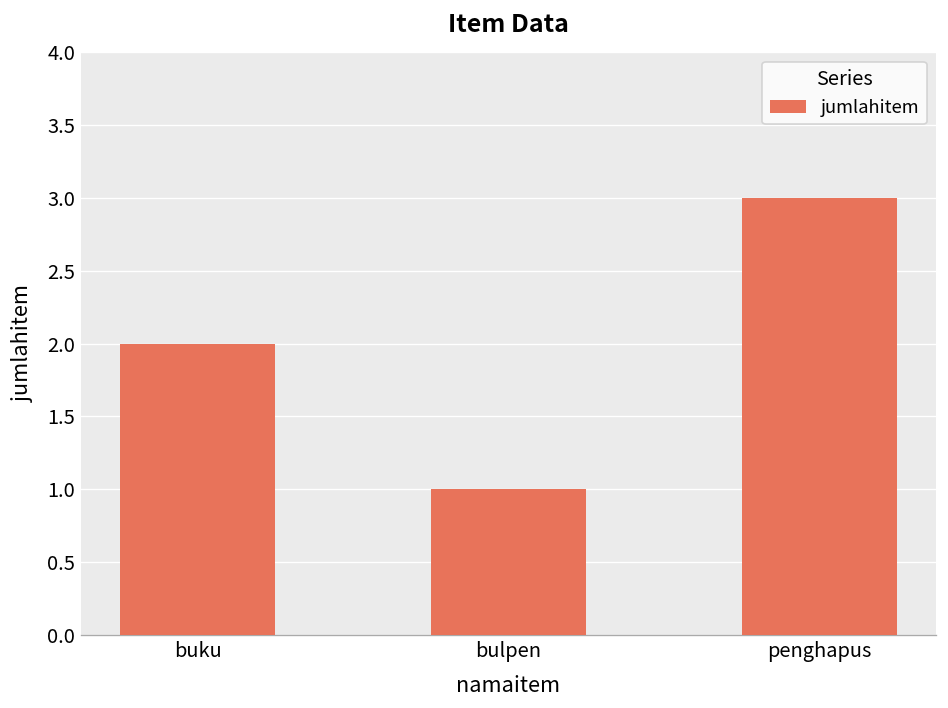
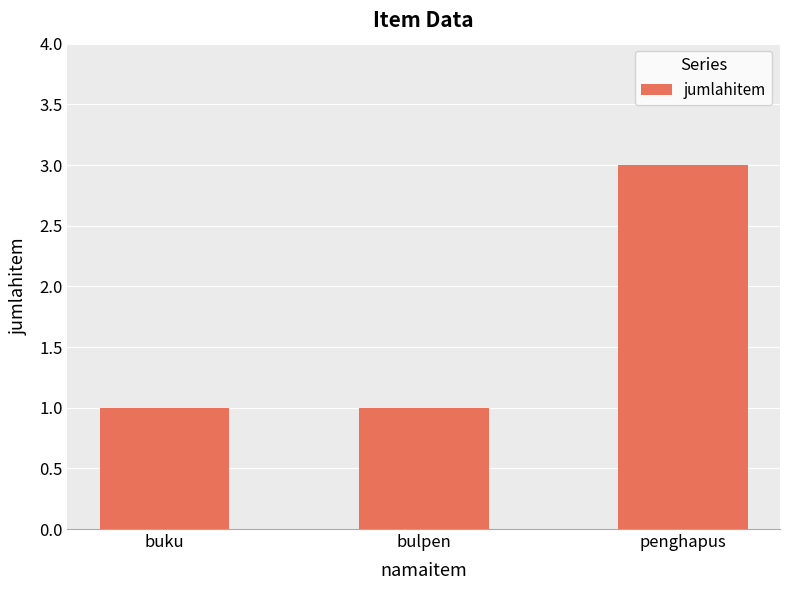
buku: 2 -> 1
